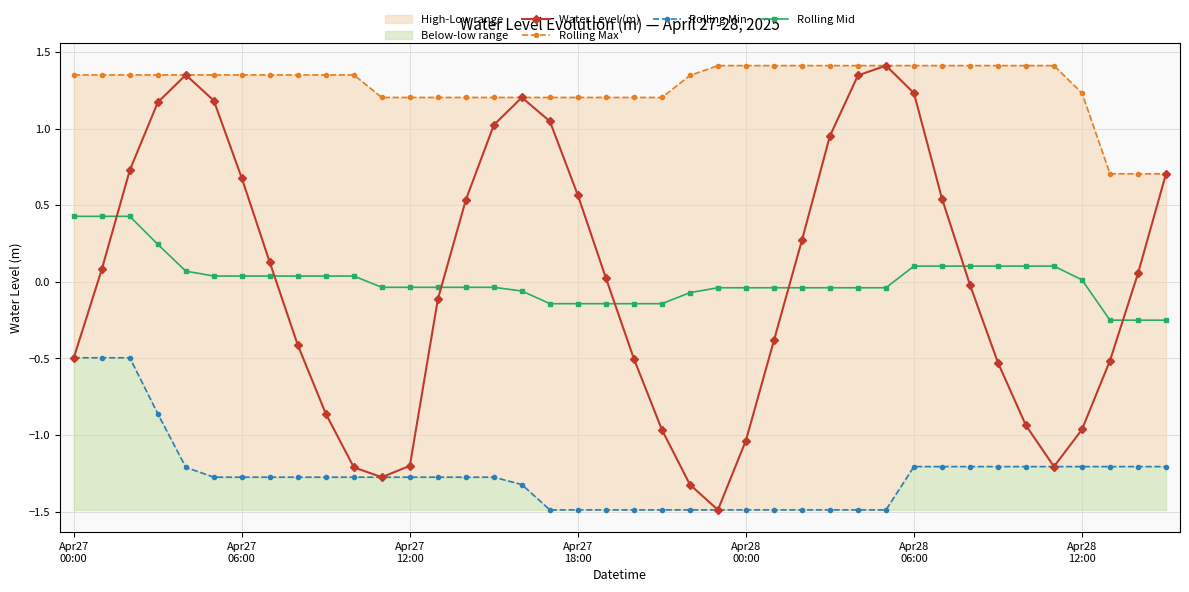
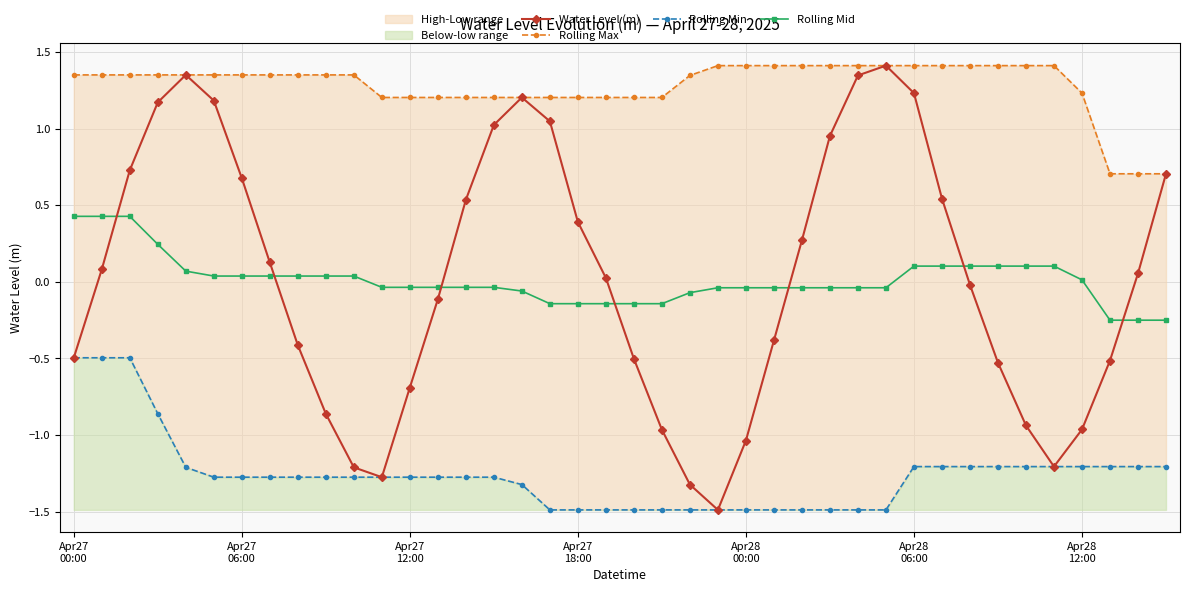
Water Level (m), Apr27 12:00: -1.20 -> -0.69
Water Level (m), Apr27 18:00: 0.57 -> 0.39
